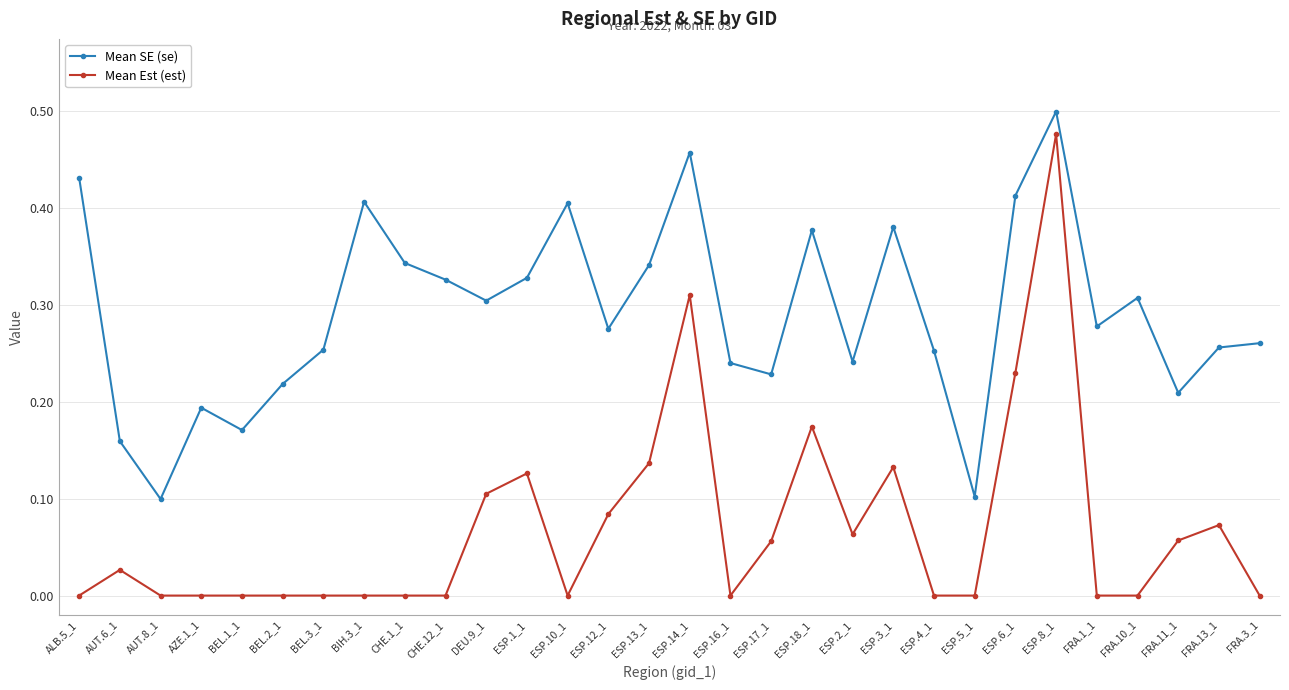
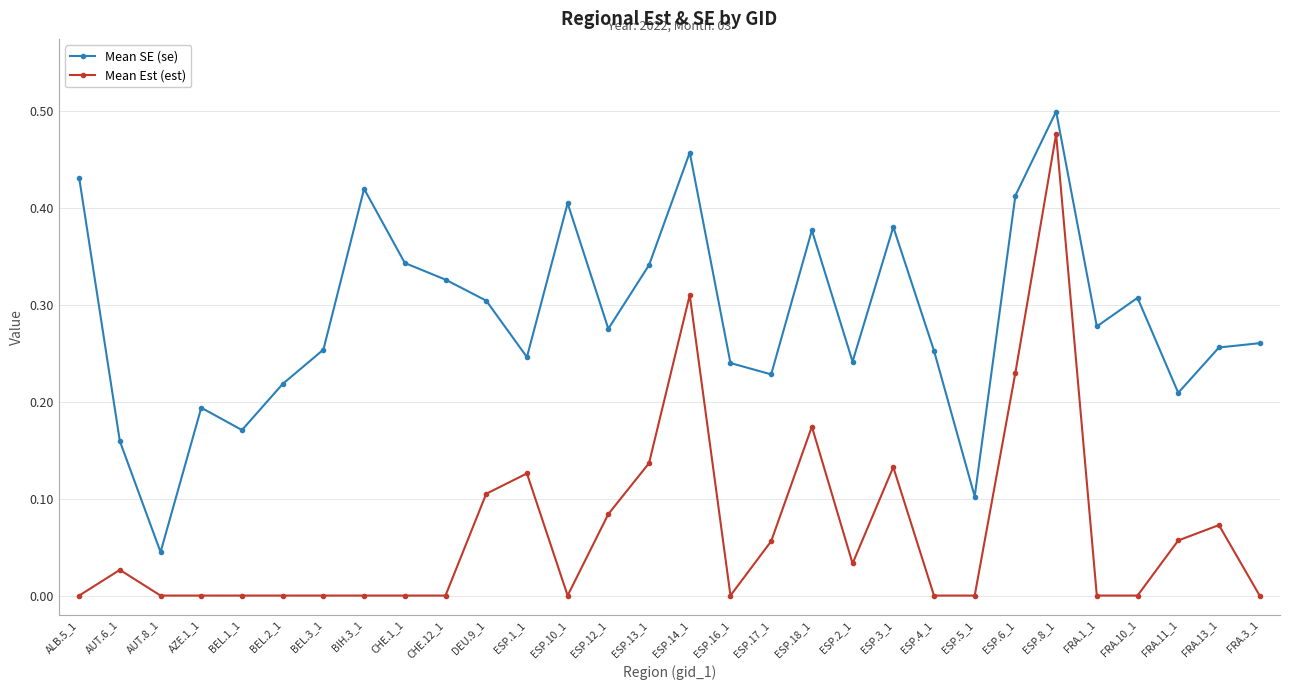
Mean SE (se), AUT.8_1: 0.10 -> 0.04
Mean SE (se), BIH.3_1: 0.41 -> 0.42
Mean SE (se), ESP.1_1: 0.33 -> 0.25
Mean Est (est), ESP.2_1: 0.06 -> 0.03
